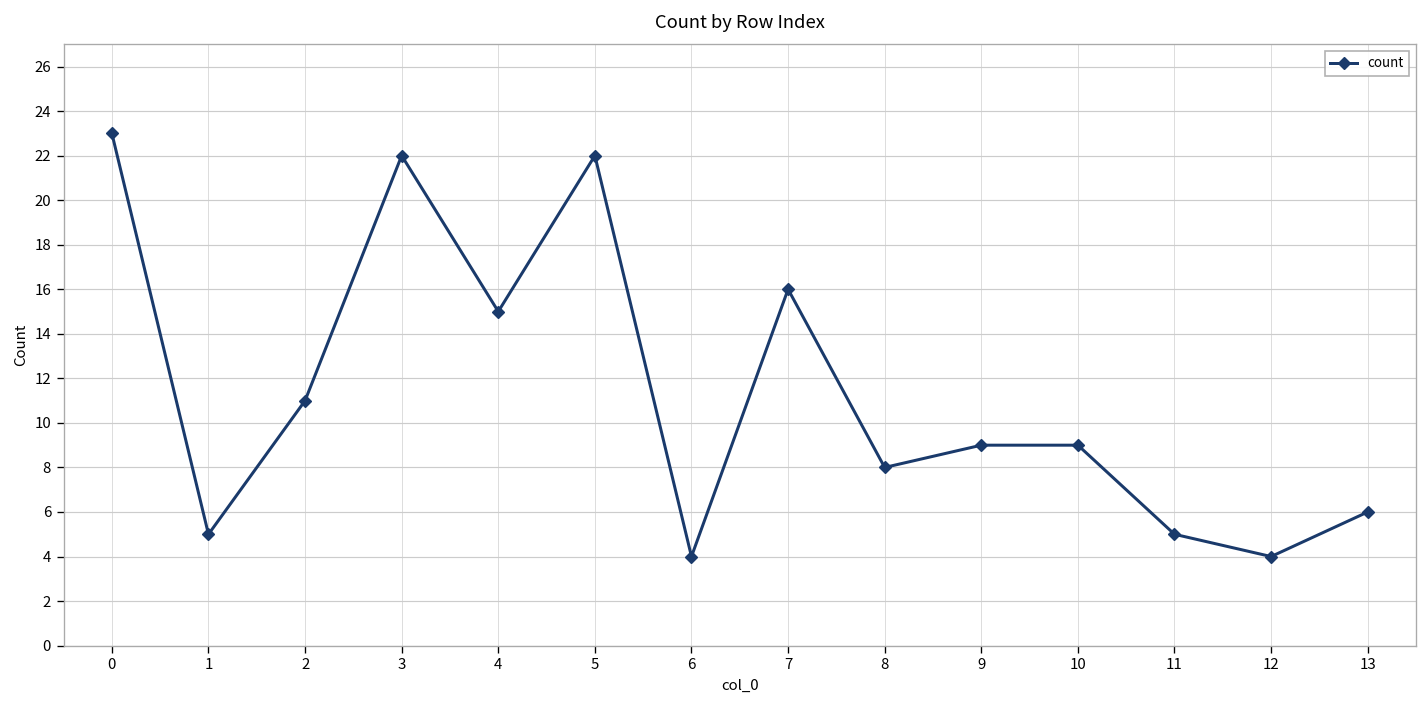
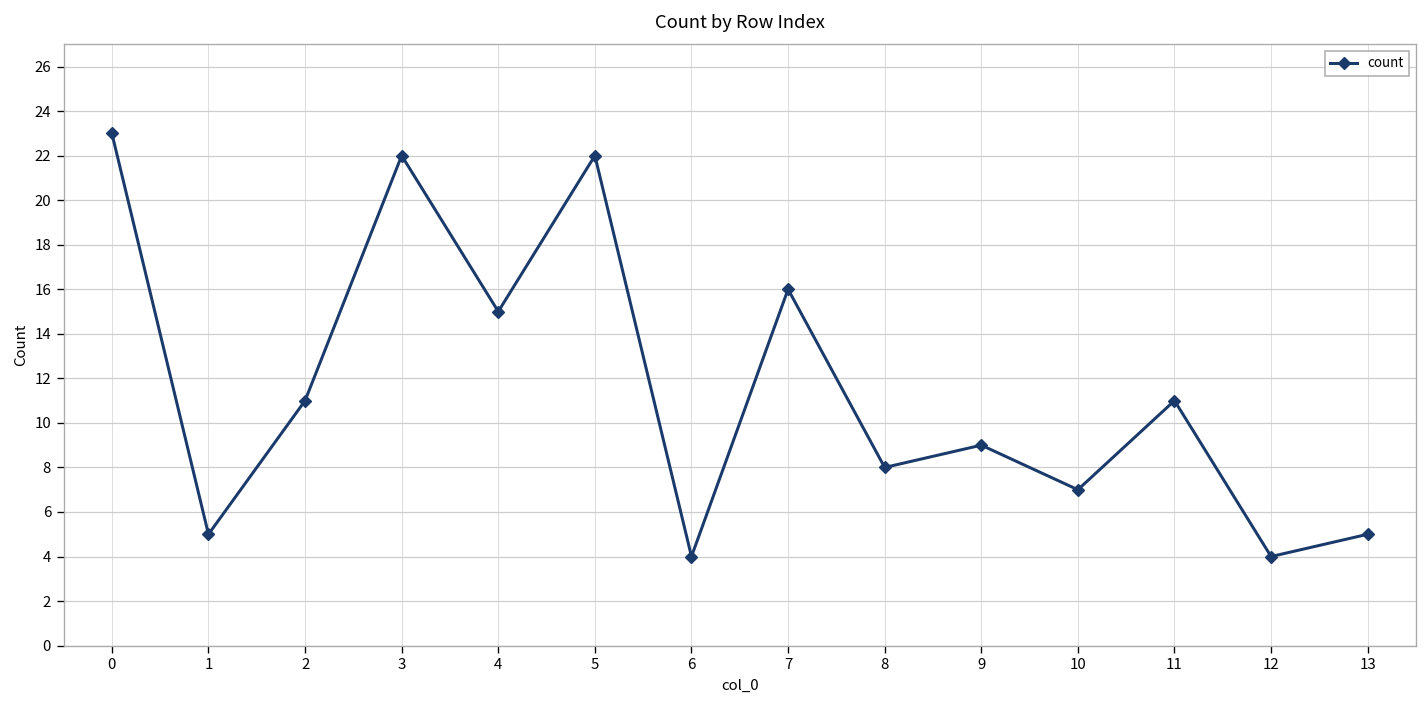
10: 9 -> 7
11: 5 -> 11
13: 6 -> 5
